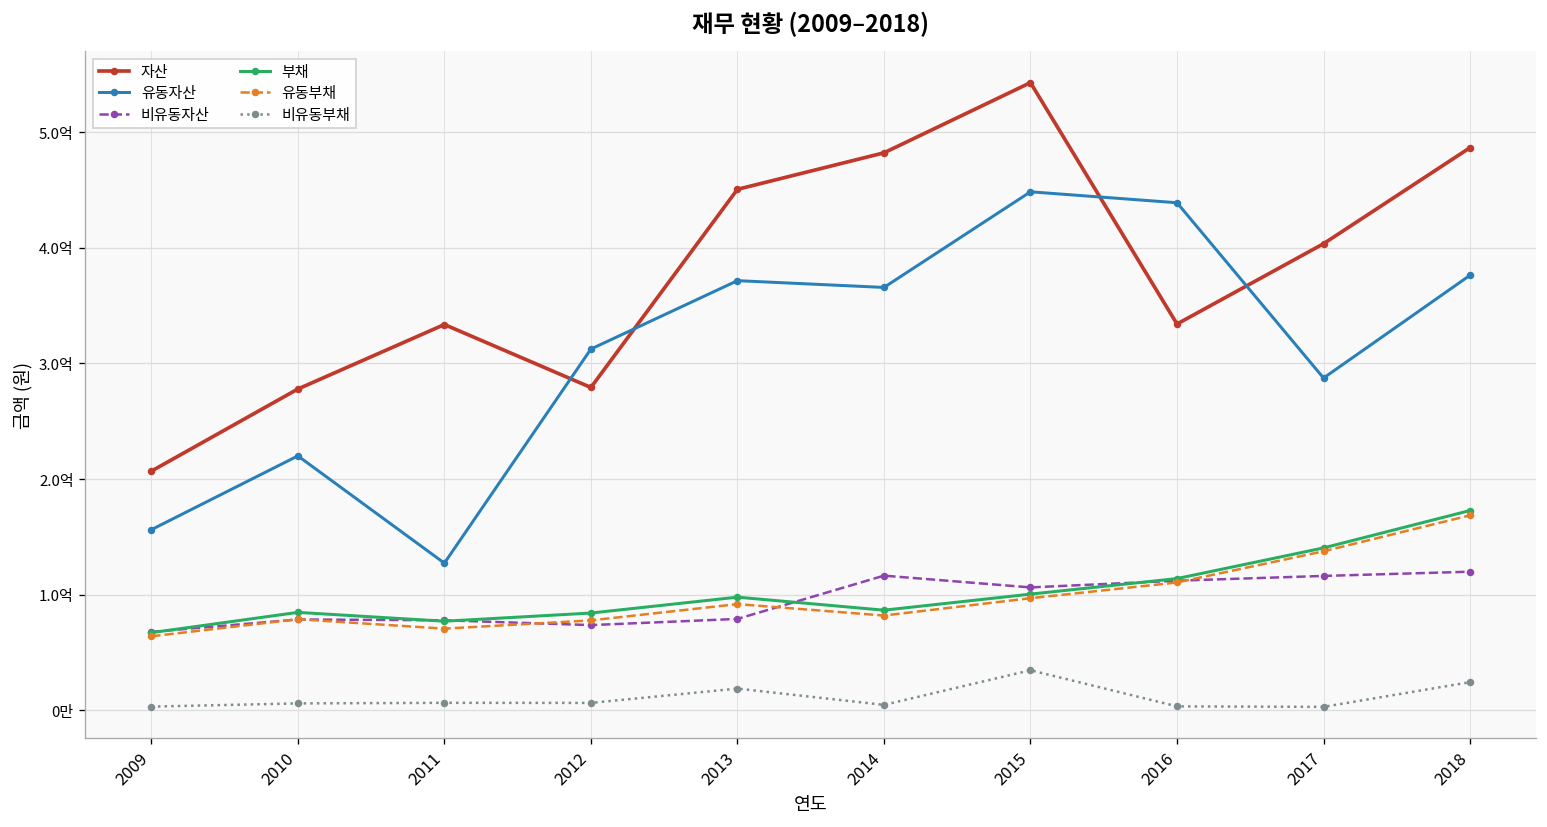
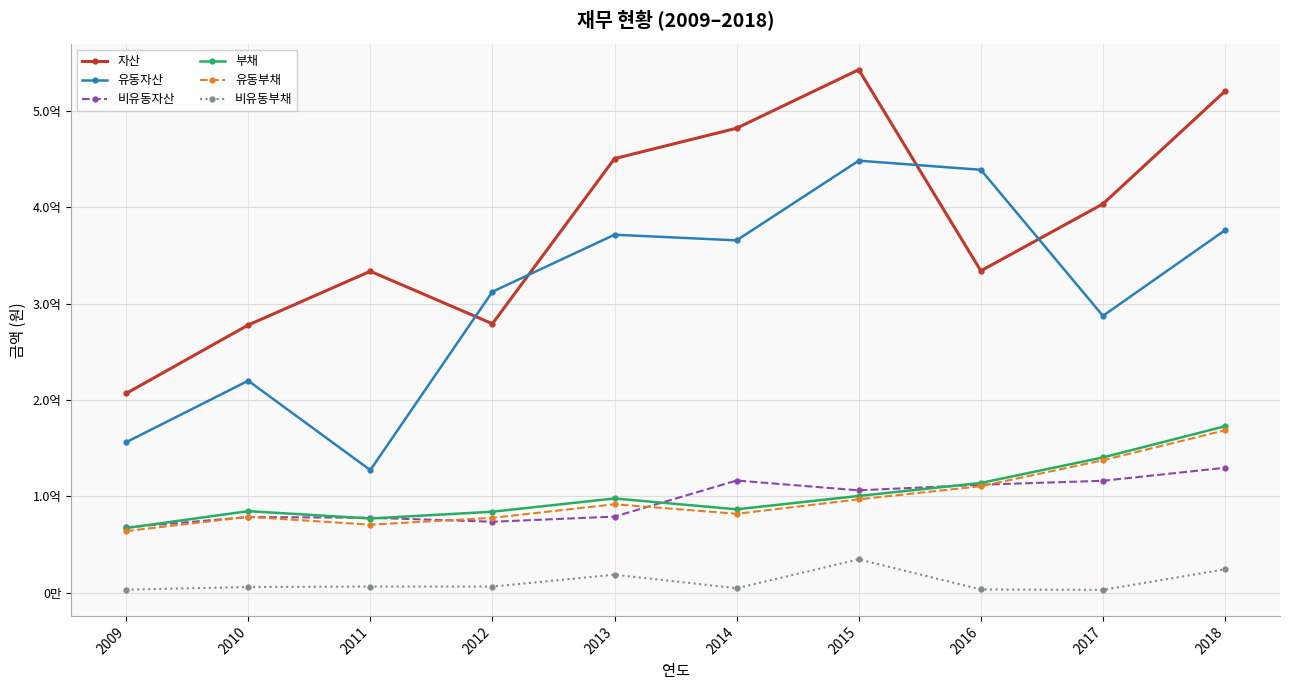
자산, 2018: 4.9억 -> 5.2억
비유동자산, 2018: 1.2억 -> 1.3억
